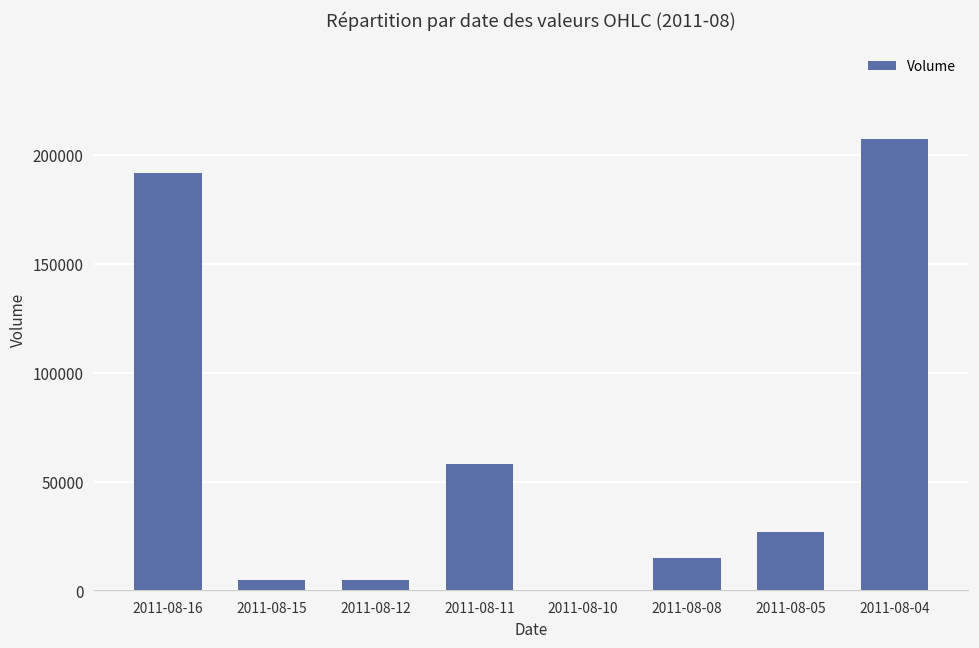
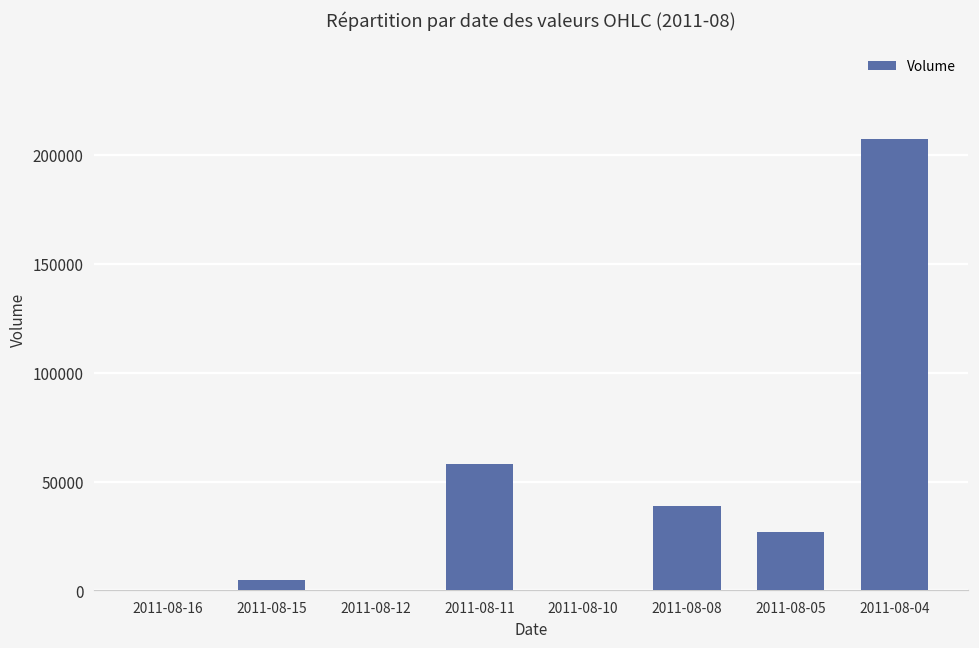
2011-08-16: 191000 -> 0
2011-08-12: 5000 -> 0
2011-08-08: 15000 -> 39000
